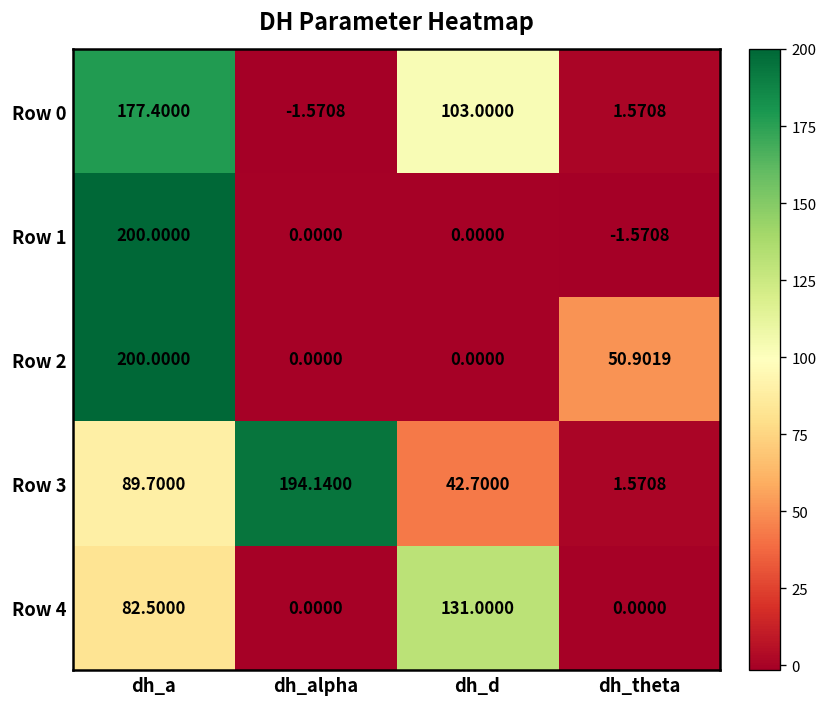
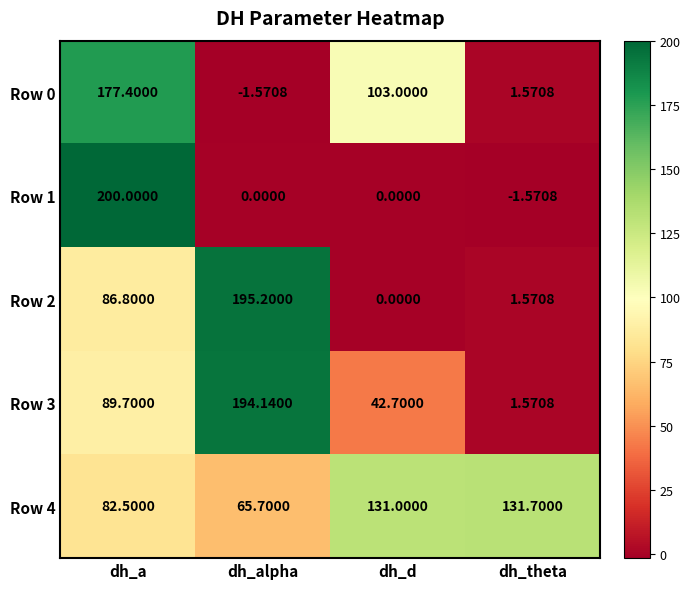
Row 2, dh_a: 200.0000 -> 86.8000
Row 2, dh_alpha: 0.0000 -> 195.2000
Row 2, dh_theta: 50.9019 -> 1.5708
Row 4, dh_alpha: 0.0000 -> 65.7000
Row 4, dh_theta: 0.0000 -> 131.7000
